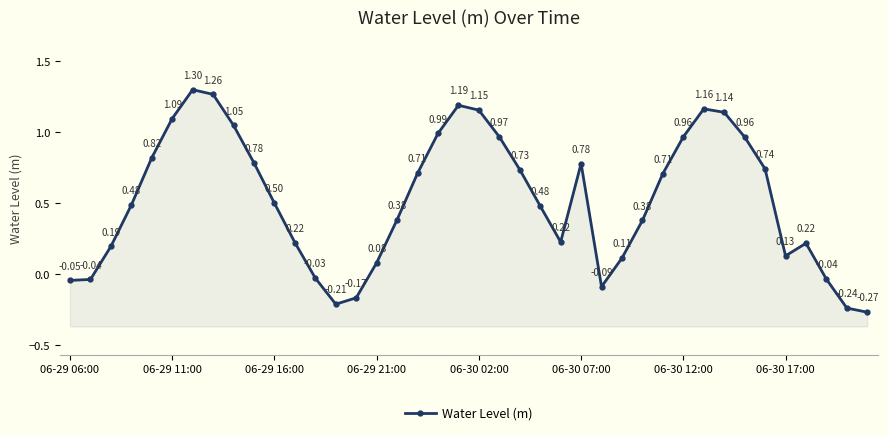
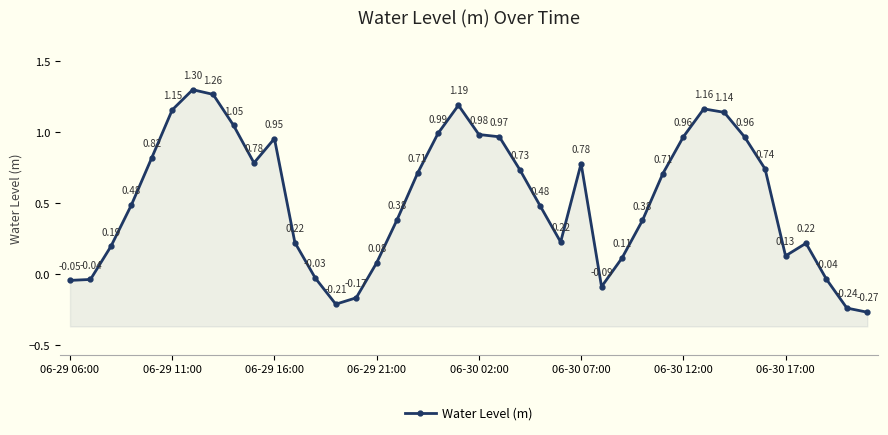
06-29 11:00: 1.09 -> 1.15
06-29 16:00: 0.50 -> 0.95
06-30 02:00: 1.15 -> 0.98
